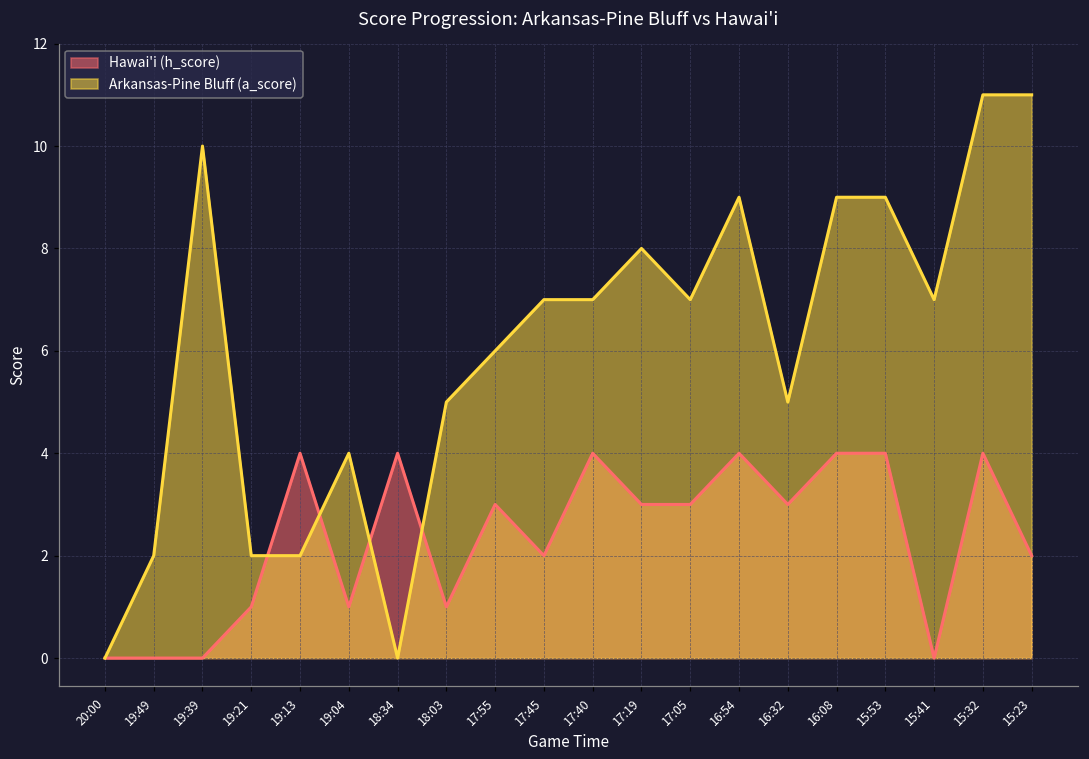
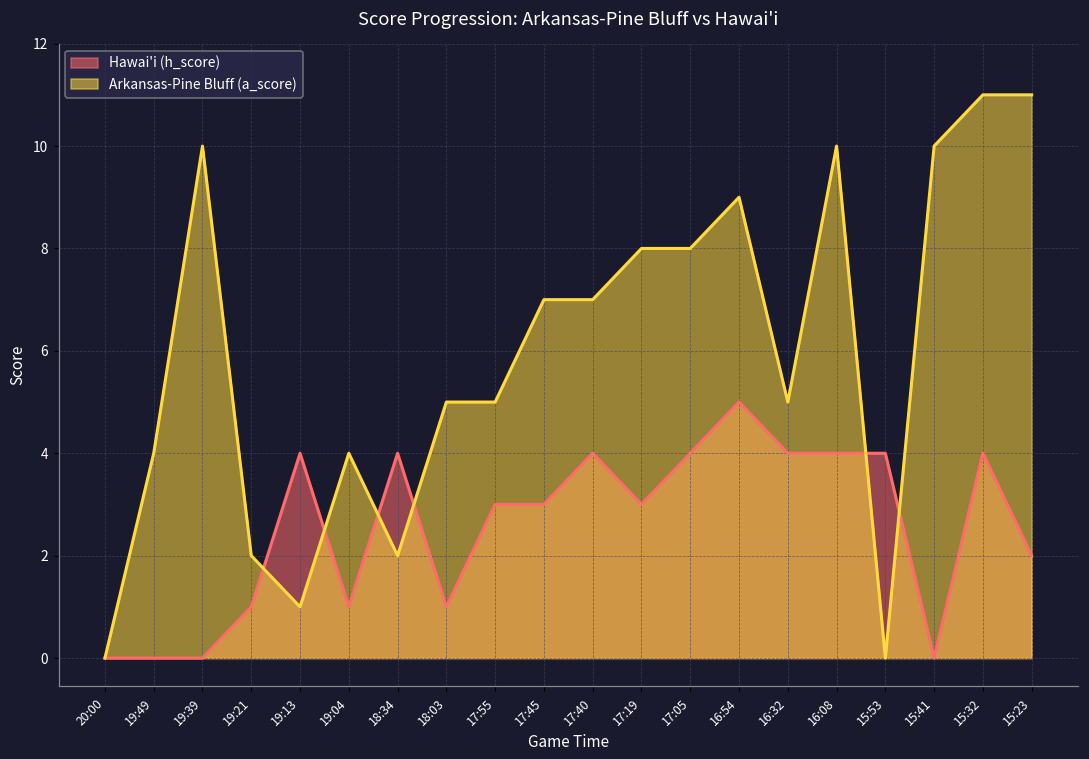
Arkansas-Pine Bluff (a_score), 19:49: 2 -> 4
Arkansas-Pine Bluff (a_score), 19:13: 2 -> 1
Arkansas-Pine Bluff (a_score), 18:34: 0 -> 2
Arkansas-Pine Bluff (a_score), 17:55: 6 -> 5
Hawai'i (h_score), 17:45: 2 -> 3
Hawai'i (h_score), 17:05: 3 -> 4
Arkansas-Pine Bluff (a_score), 17:05: 7 -> 8
Hawai'i (h_score), 16:54: 4 -> 5
Hawai'i (h_score), 16:32: 3 -> 4
Arkansas-Pine Bluff (a_score), 16:08: 9 -> 10
Arkansas-Pine Bluff (a_score), 15:53: 9 -> 0
Arkansas-Pine Bluff (a_score), 15:41: 7 -> 10
